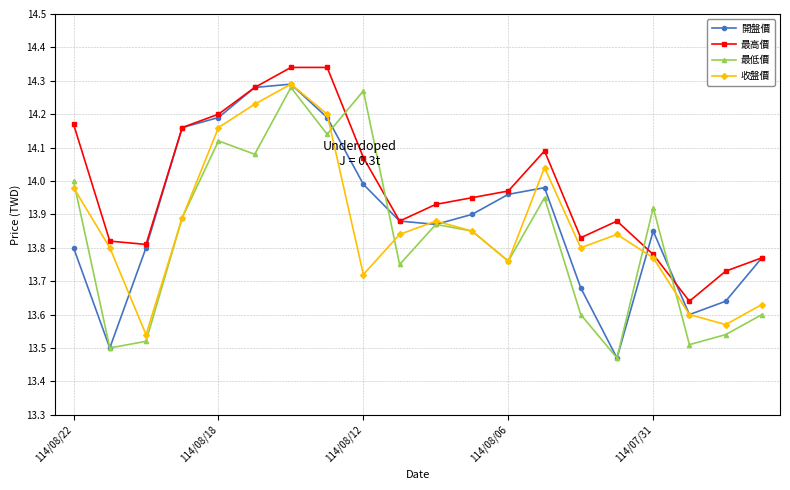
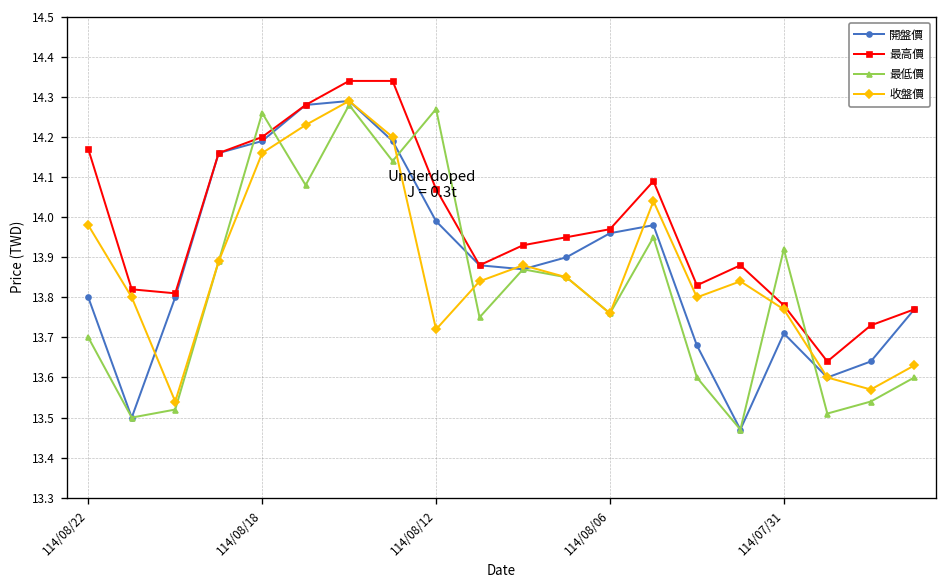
最低價, 114/08/22: 14.0 -> 13.7
最低價, 114/08/18: 14.12 -> 14.26
開盤價, 114/07/31: 13.85 -> 13.71
